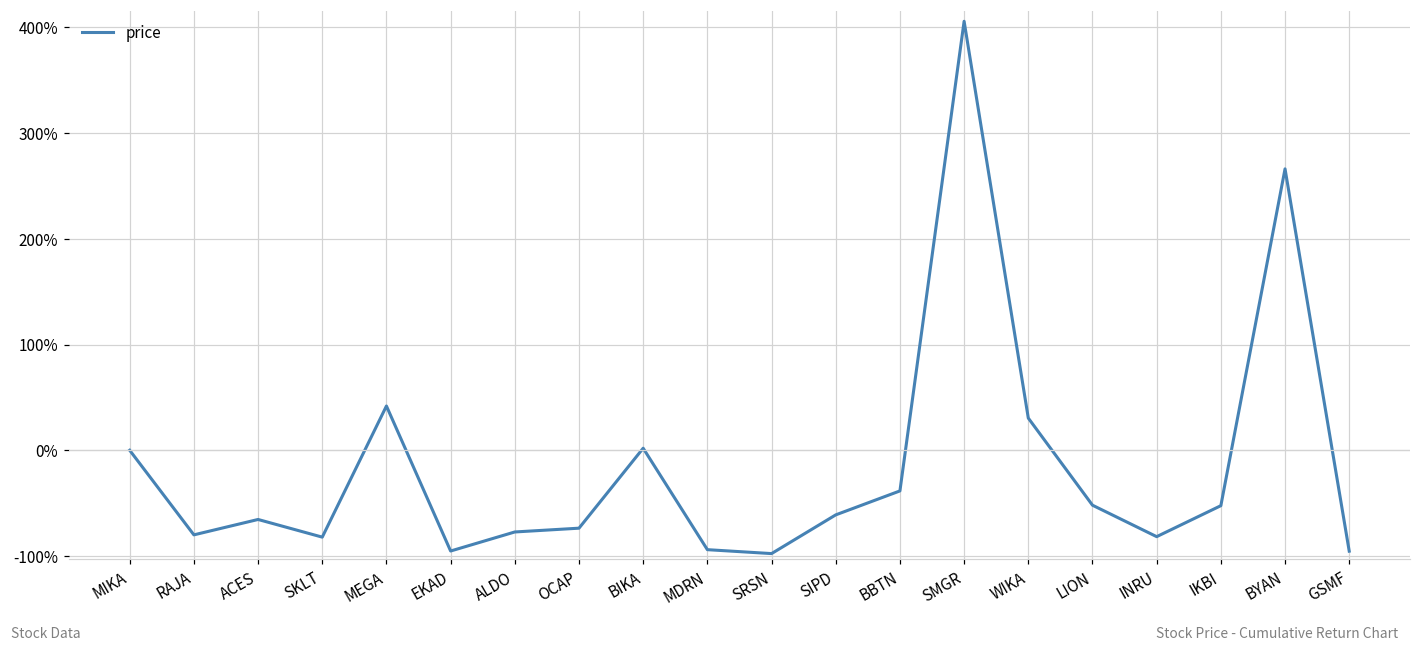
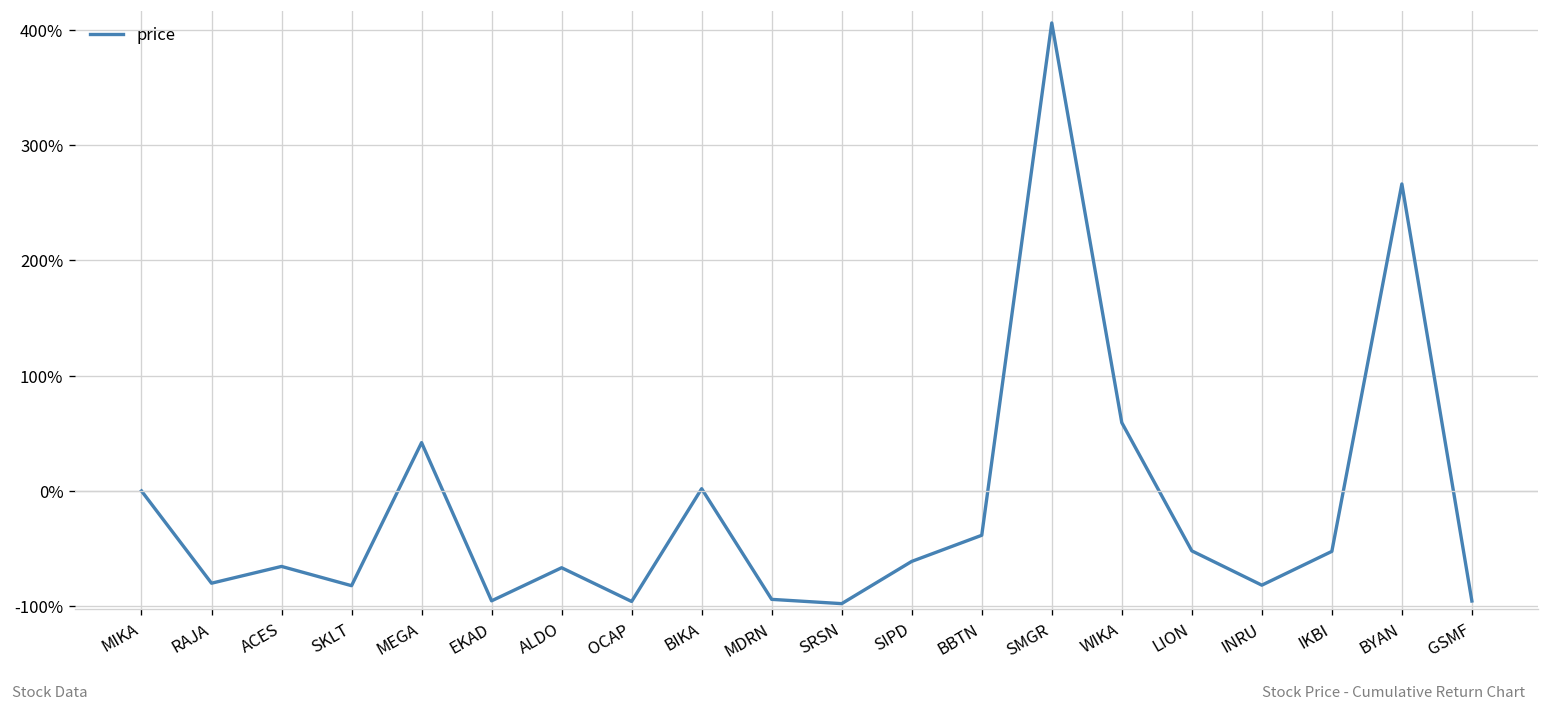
ALDO: -80% -> -70%
OCAP: -70% -> -100%
WIKA: 30% -> 60%
